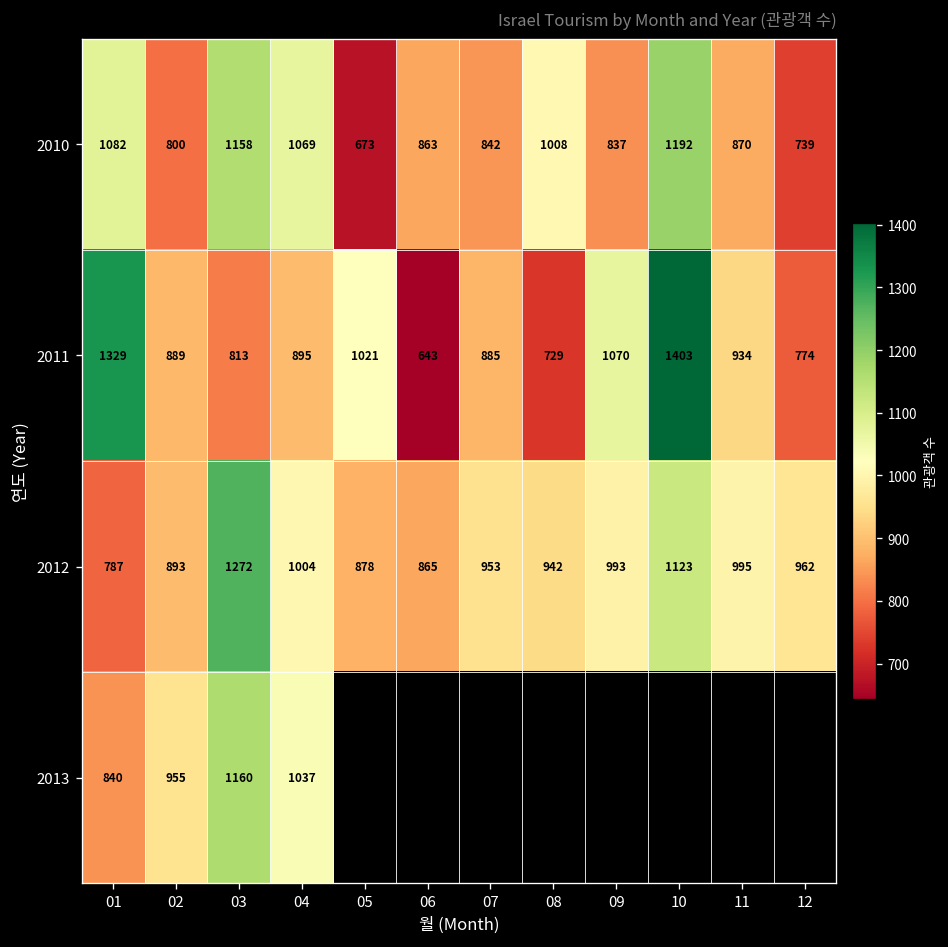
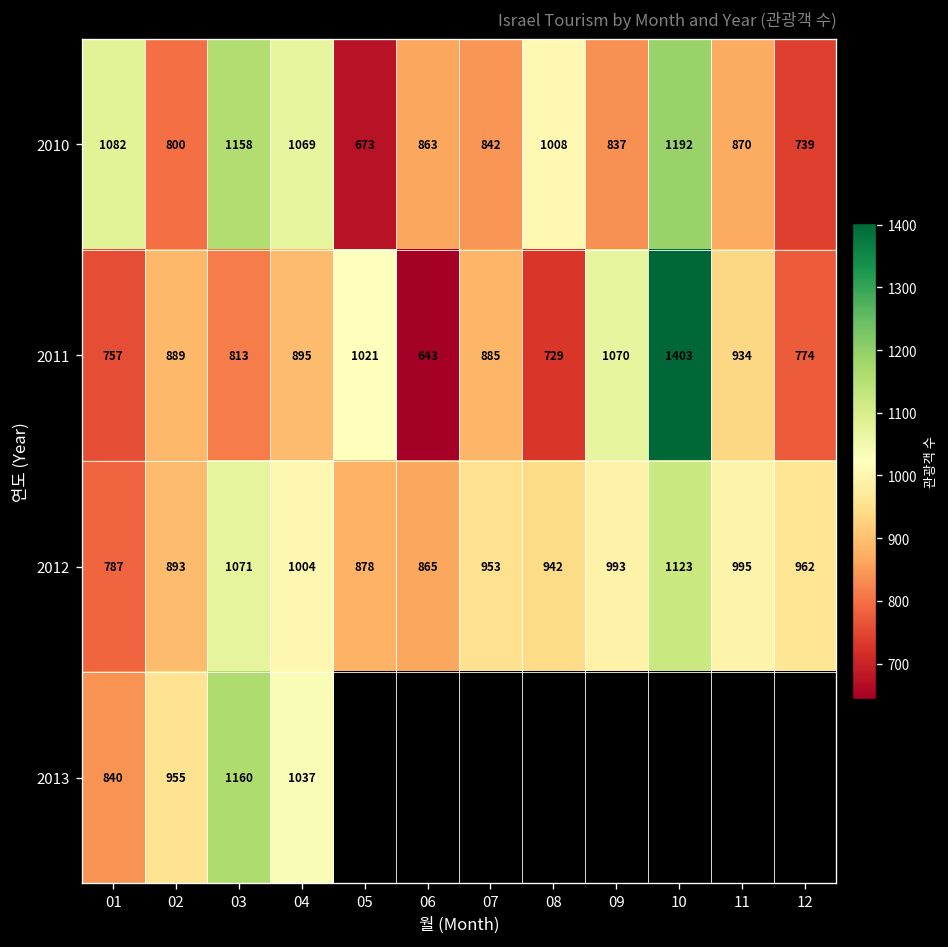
2011, 01: 1329 -> 757
2012, 03: 1272 -> 1071
